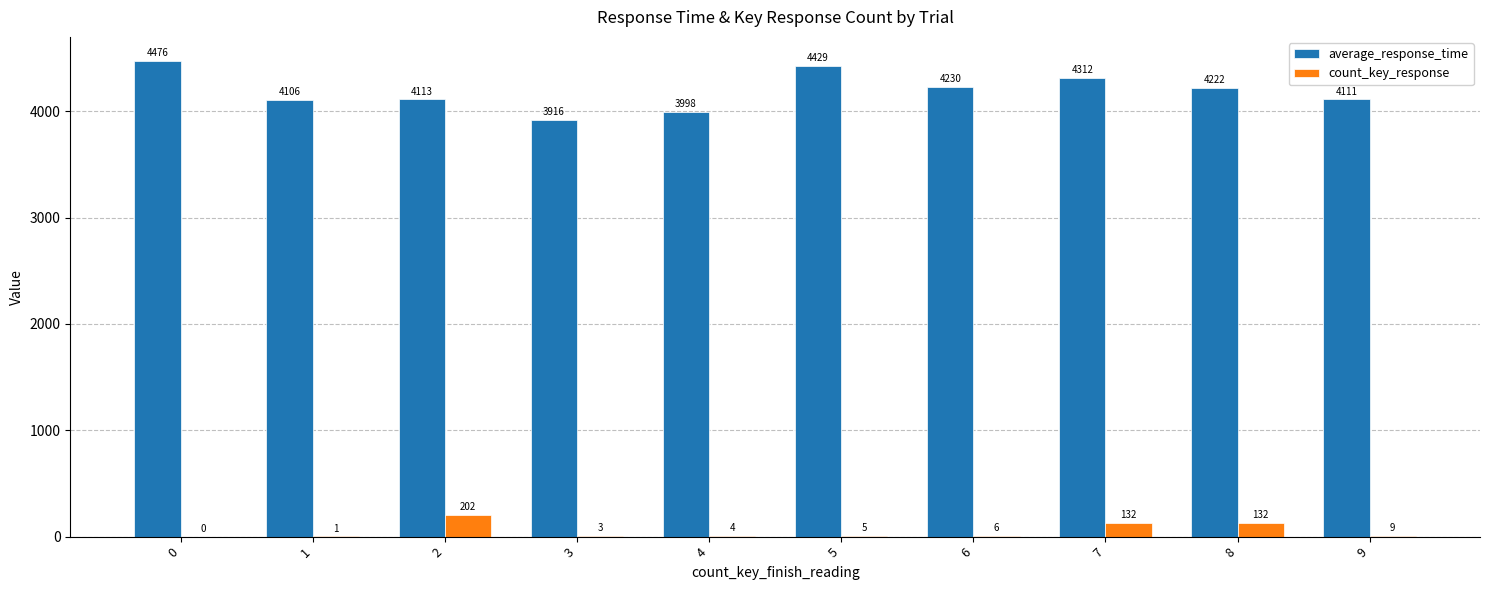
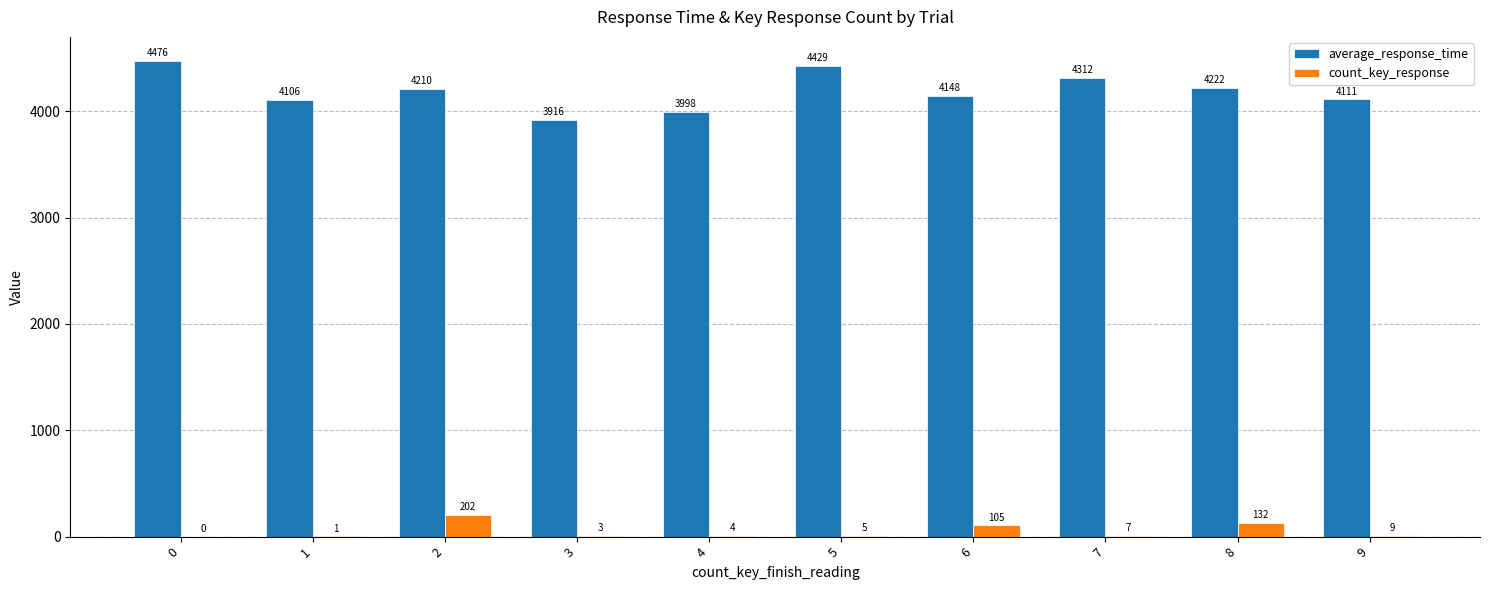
average_response_time, 2: 4113 -> 4210
average_response_time, 6: 4230 -> 4148
count_key_response, 6: 6 -> 105
count_key_response, 7: 132 -> 7
